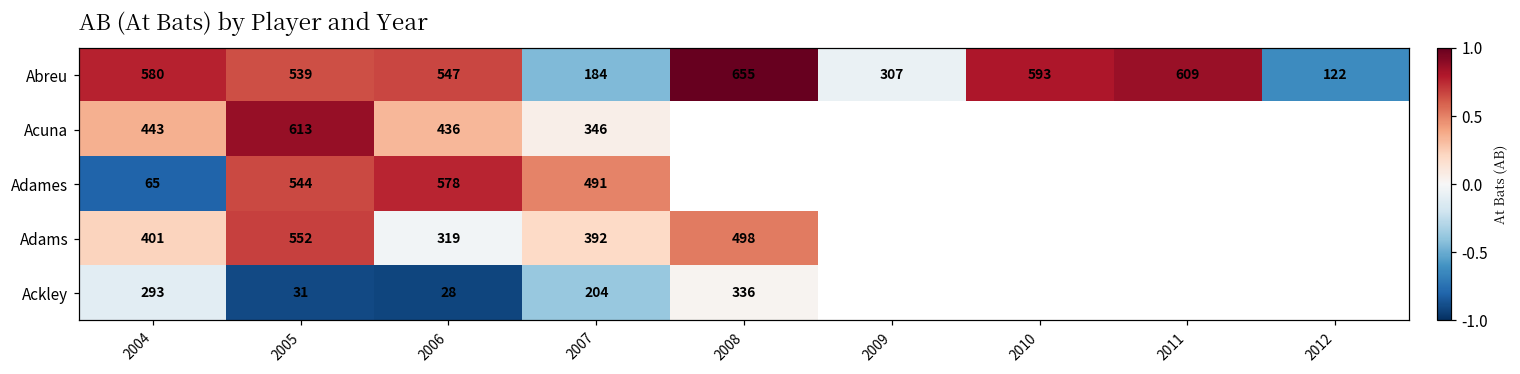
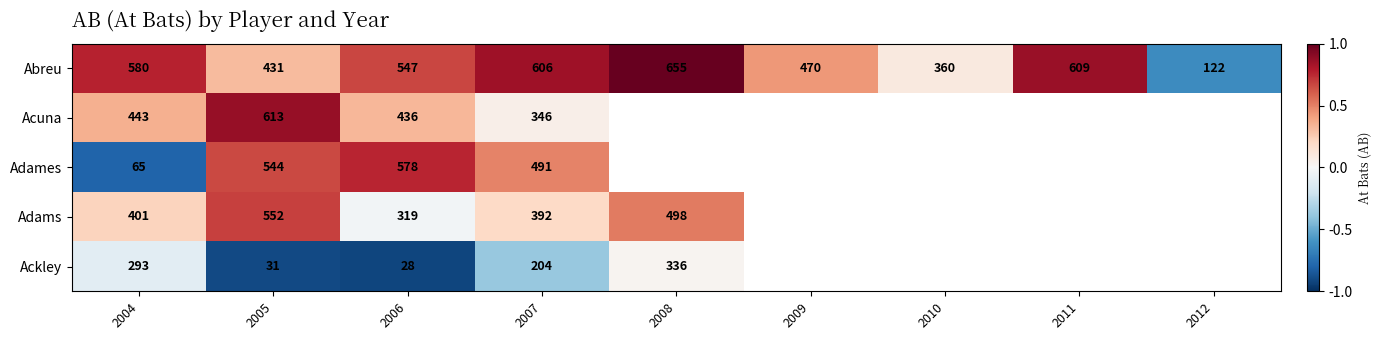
Abreu, 2005: 539 -> 431
Abreu, 2007: 184 -> 606
Abreu, 2009: 307 -> 470
Abreu, 2010: 593 -> 360
